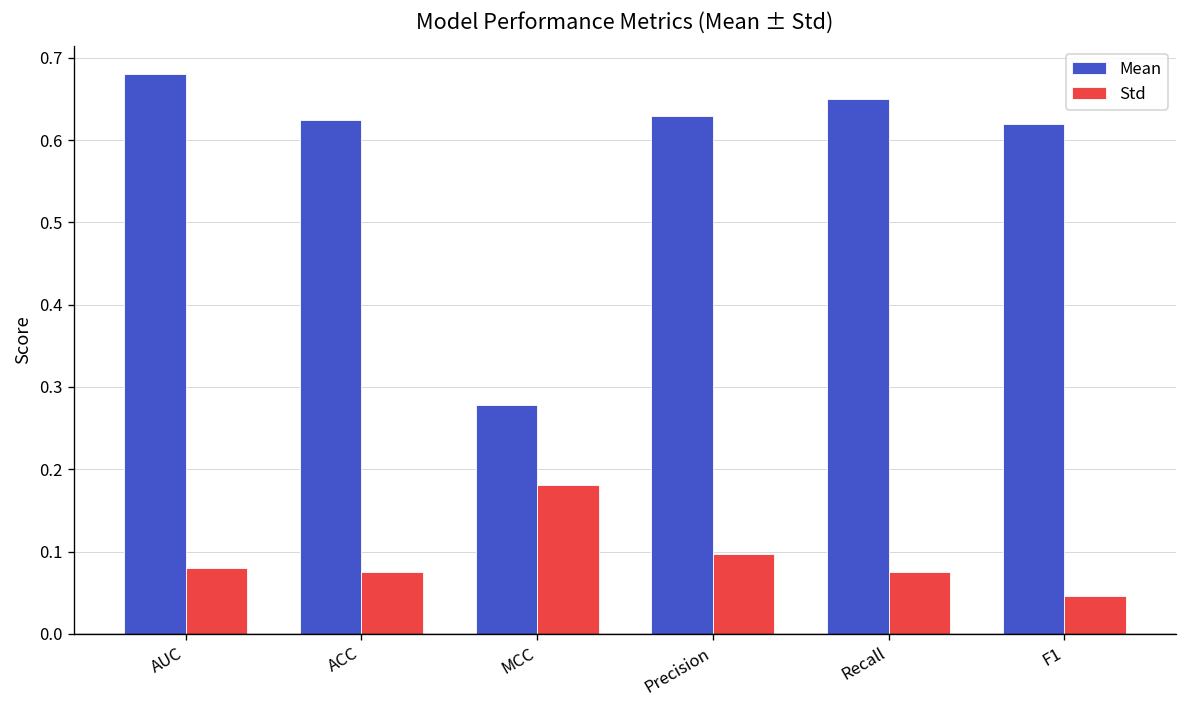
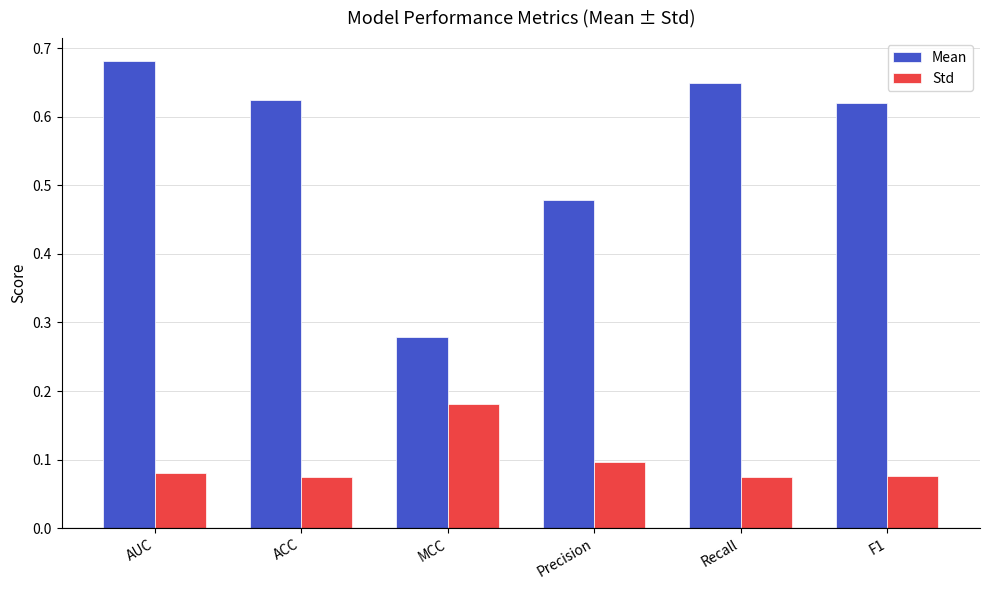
Mean, Precision: 0.63 -> 0.48
Std, F1: 0.05 -> 0.08
